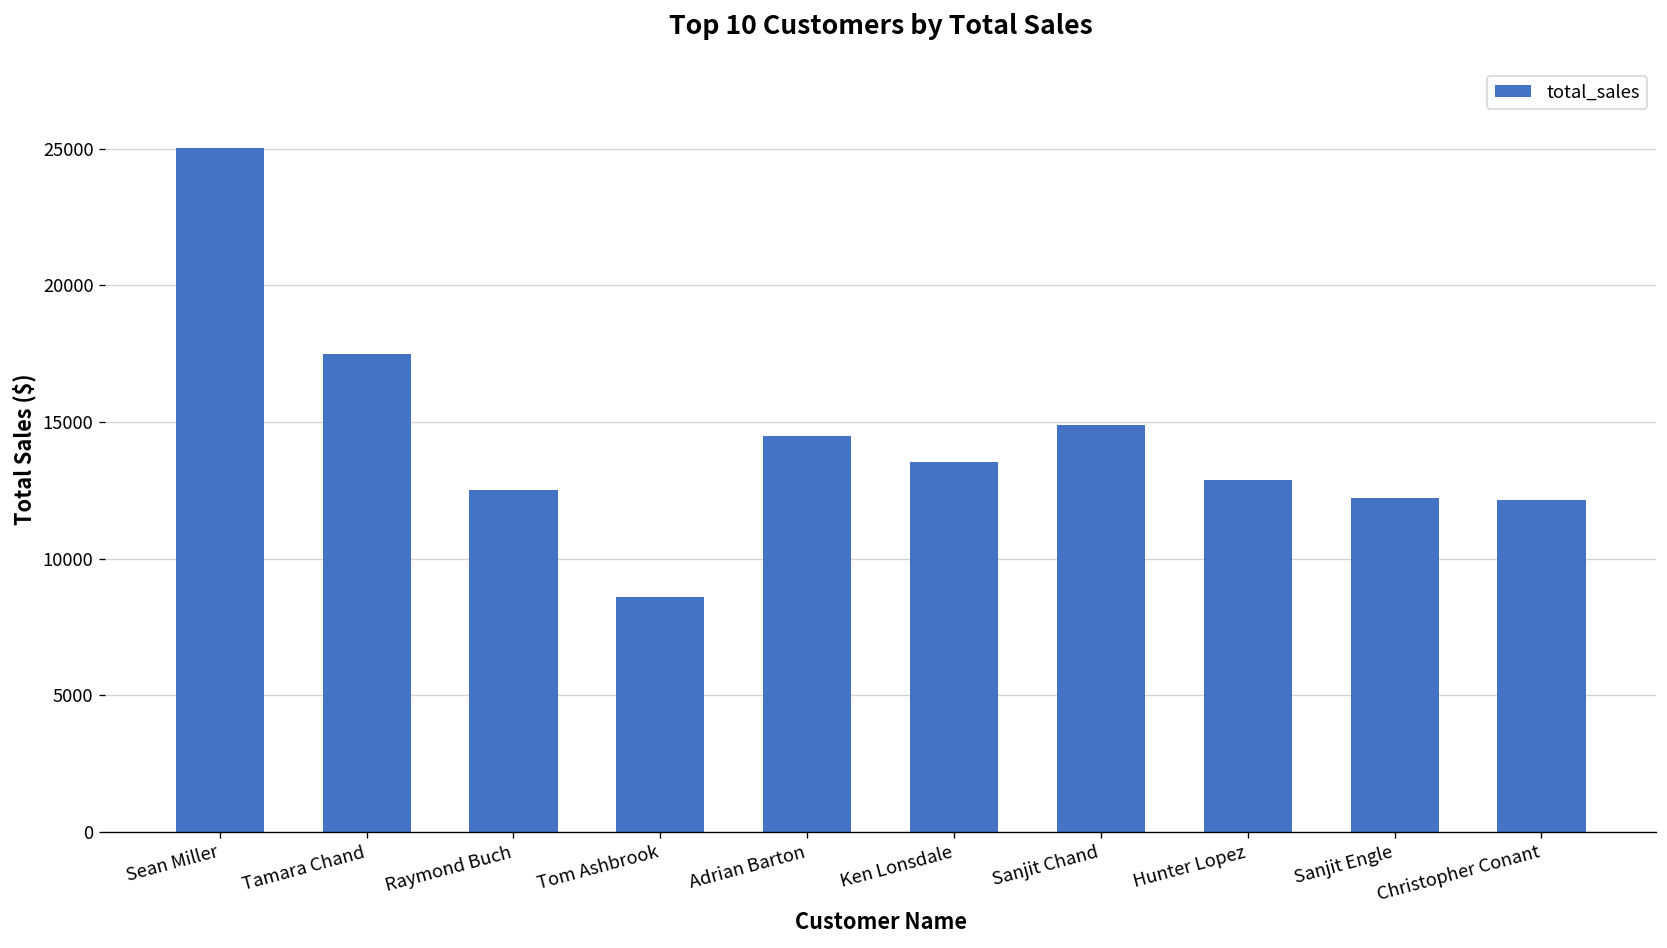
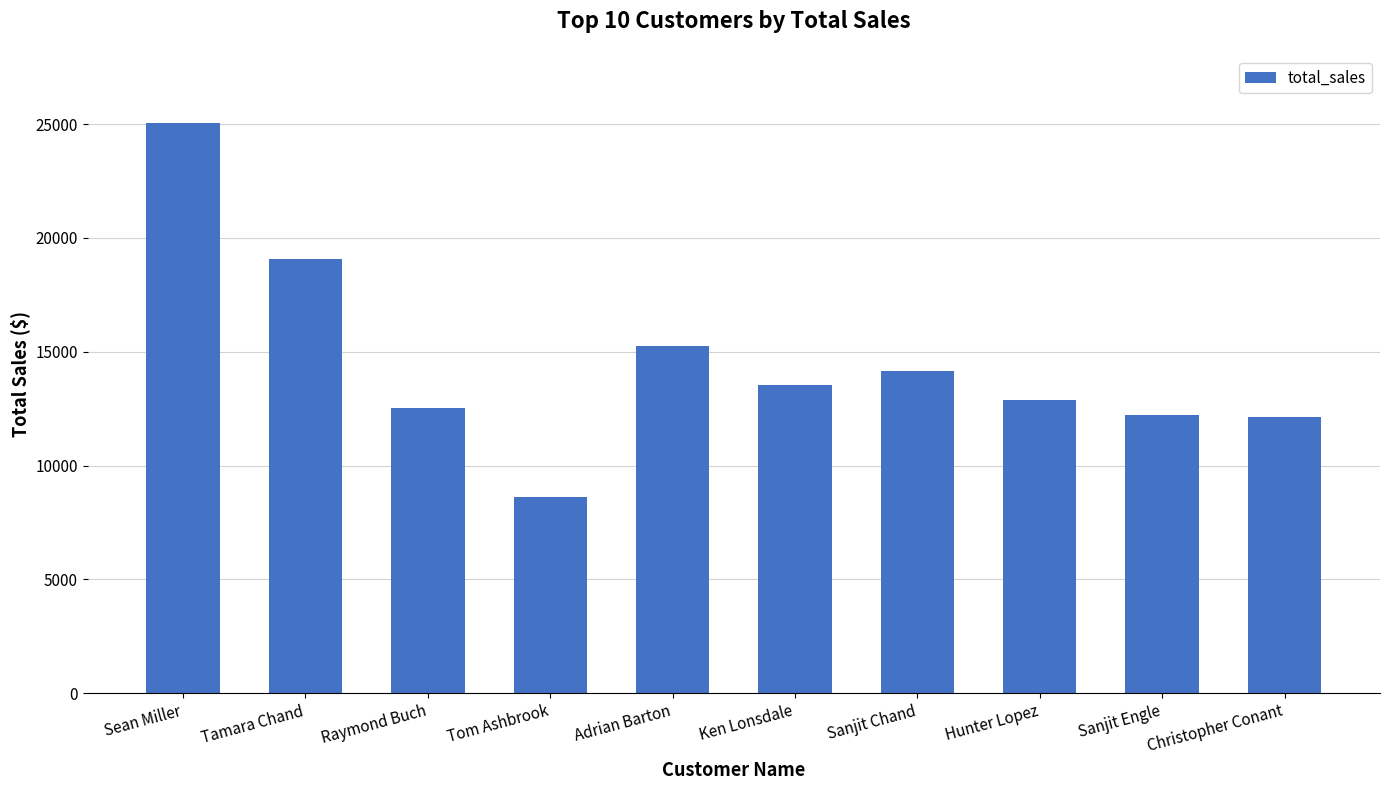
Tamara Chand: 17500 -> 19100
Adrian Barton: 14500 -> 15300
Sanjit Chand: 14900 -> 14100
